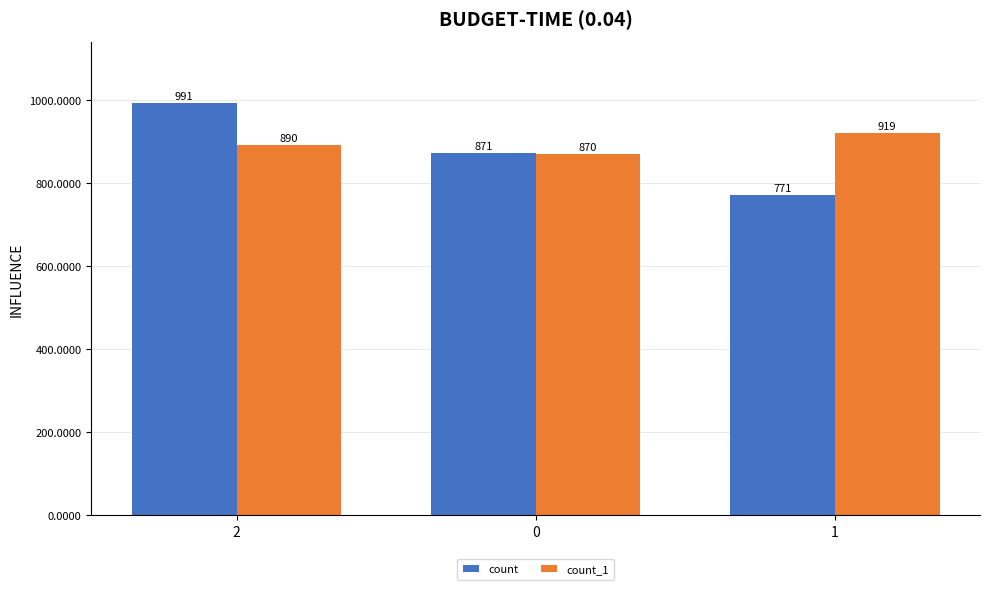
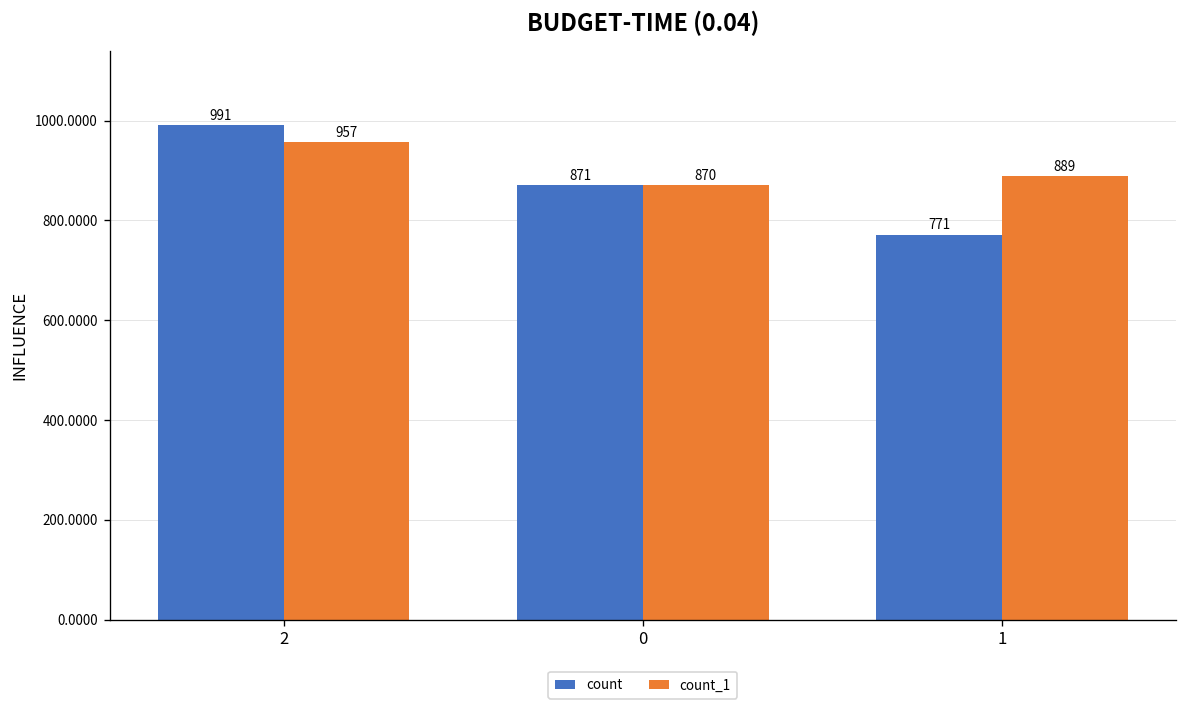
count_1, 2: 890 -> 957
count_1, 1: 919 -> 889
